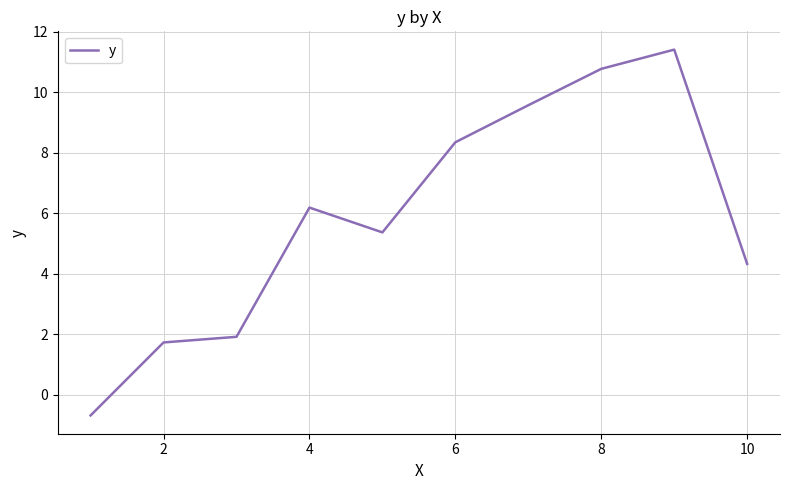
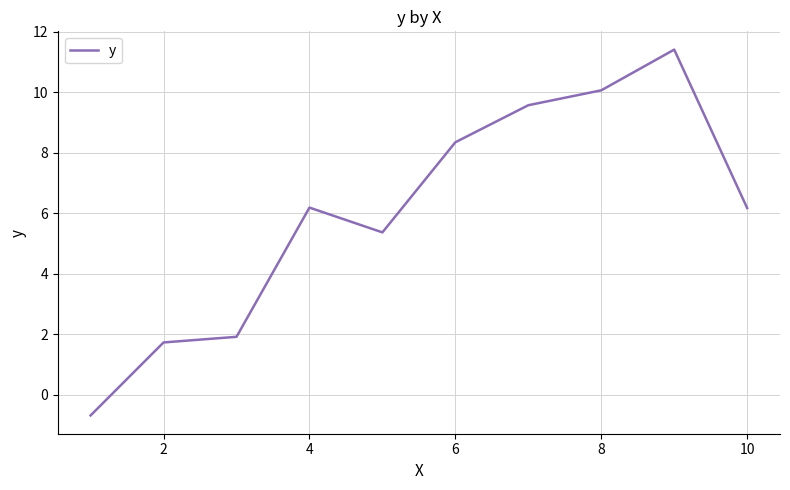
8: 10.8 -> 10.1
10: 4.3 -> 6.2
